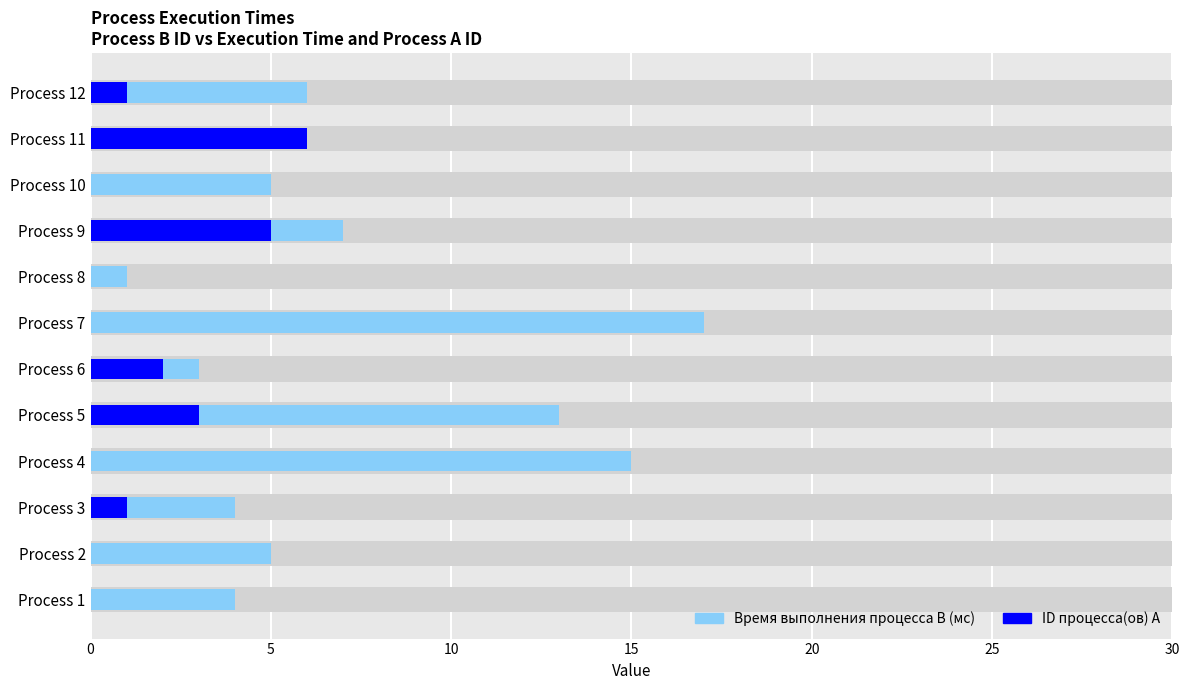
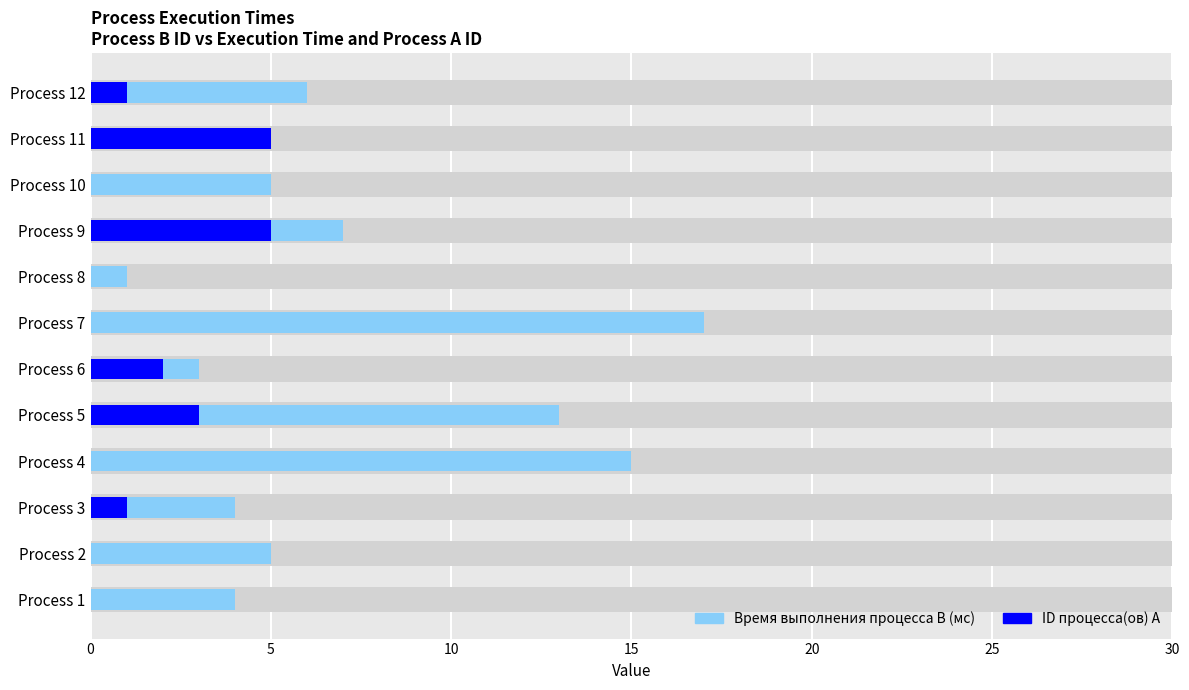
ID процесса(ов) A, Process 11: 6 -> 5
